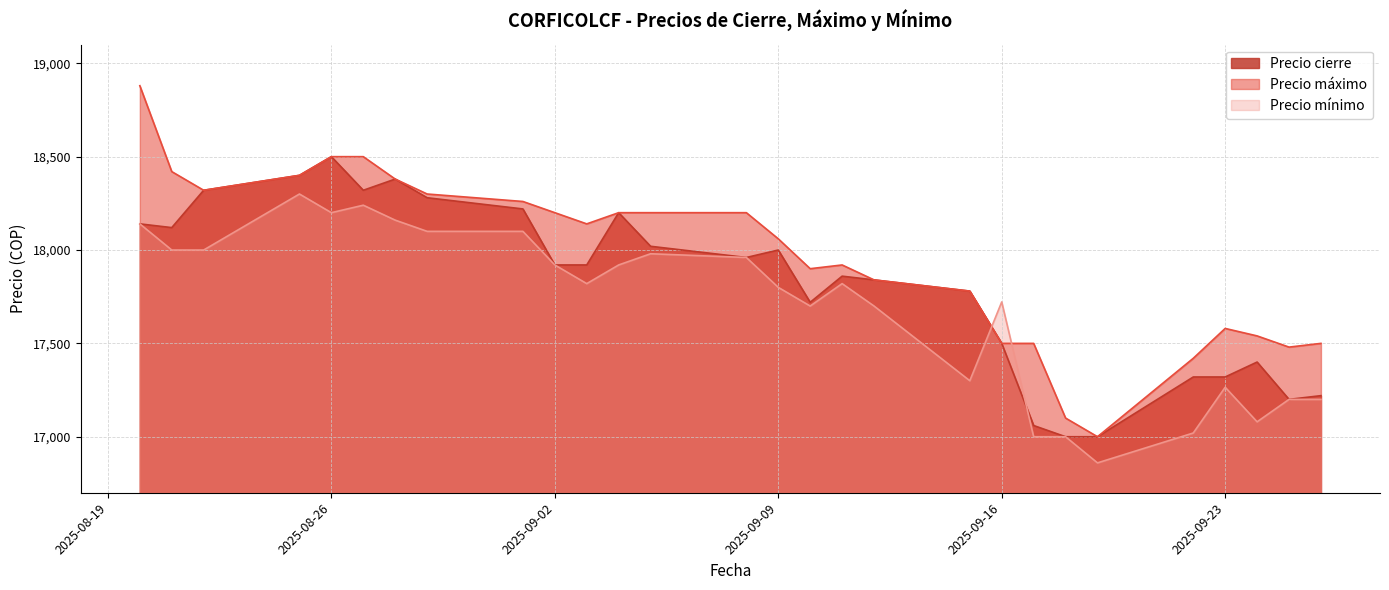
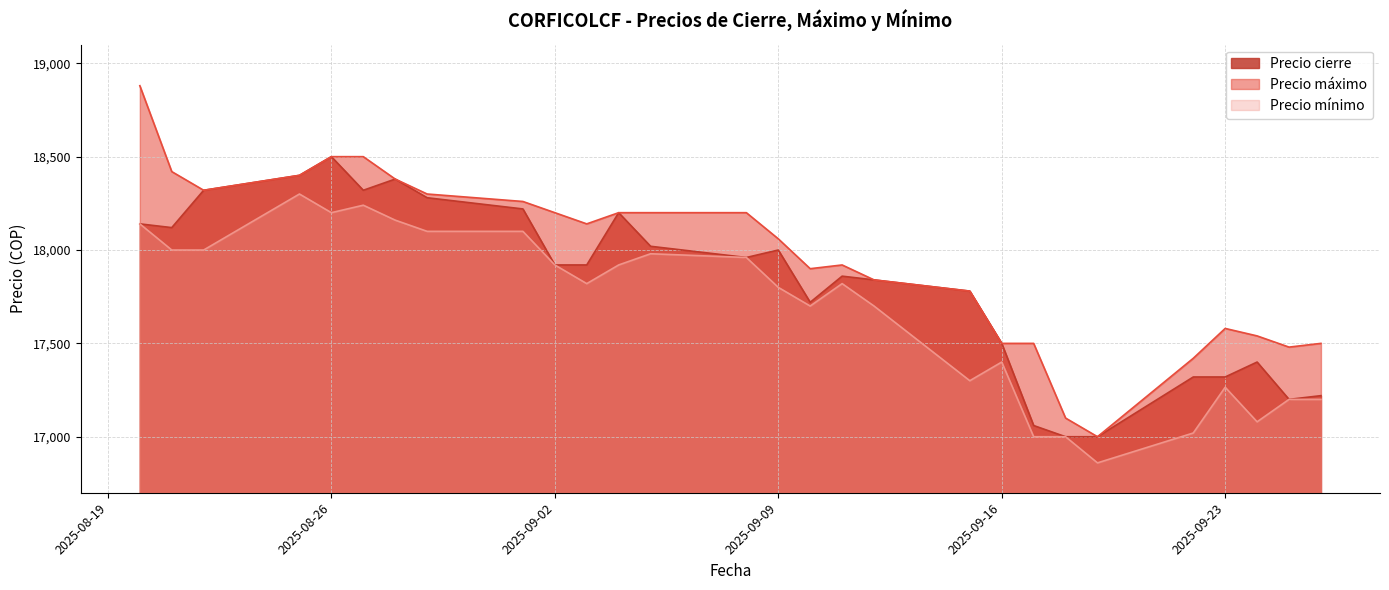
Precio mínimo, 2025-09-16: 17,720 -> 17,400
